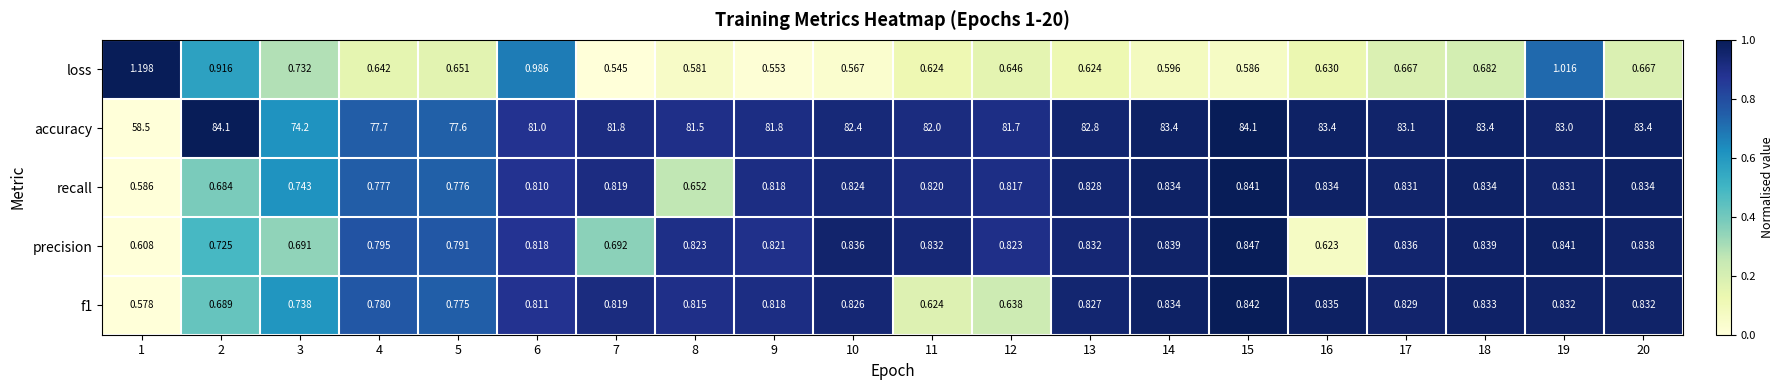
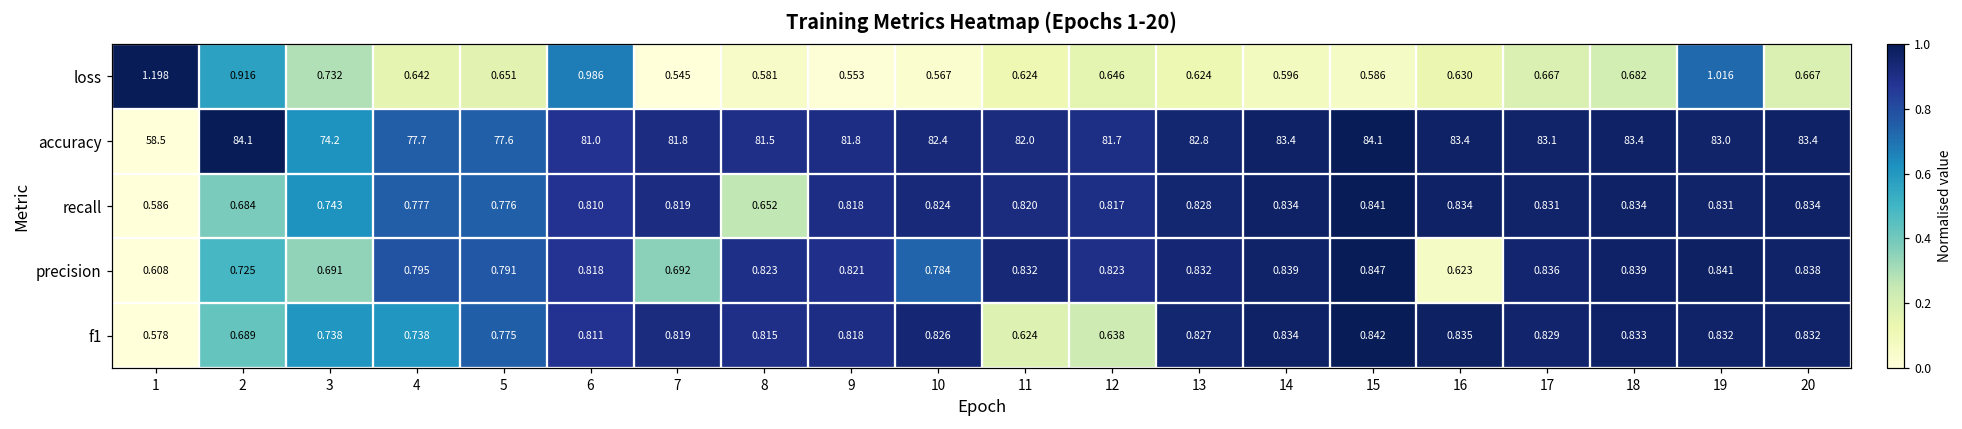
precision, 10: 0.836 -> 0.784
f1, 4: 0.780 -> 0.738
